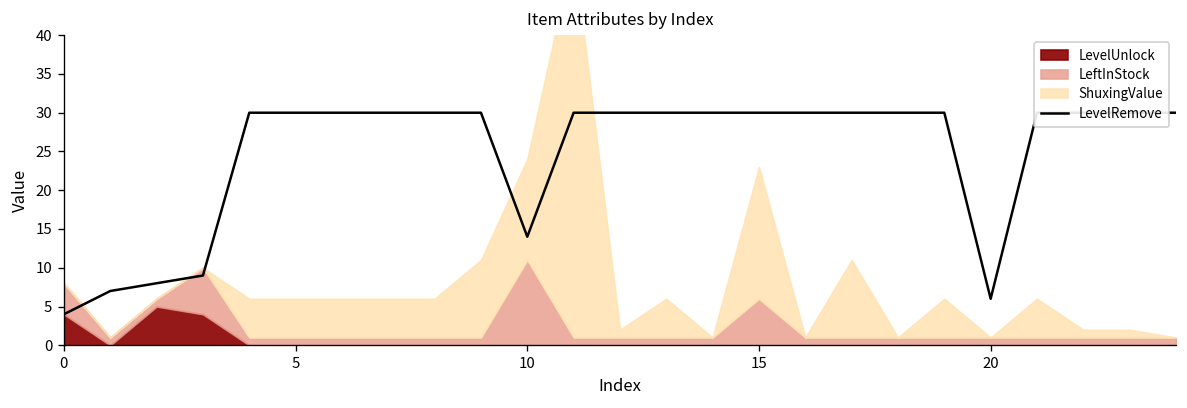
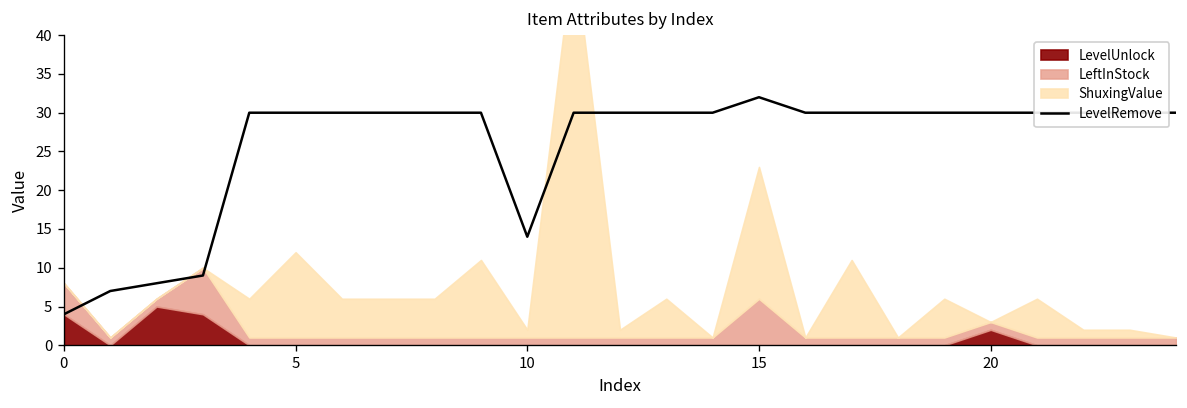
ShuxingValue, 5: 5 -> 11
LeftInStock, 10: 11 -> 1
ShuxingValue, 10: 13 -> 1
LevelRemove, 15: 30 -> 32
LevelRemove, 20: 6 -> 30
LevelUnlock, 20: 0 -> 2
